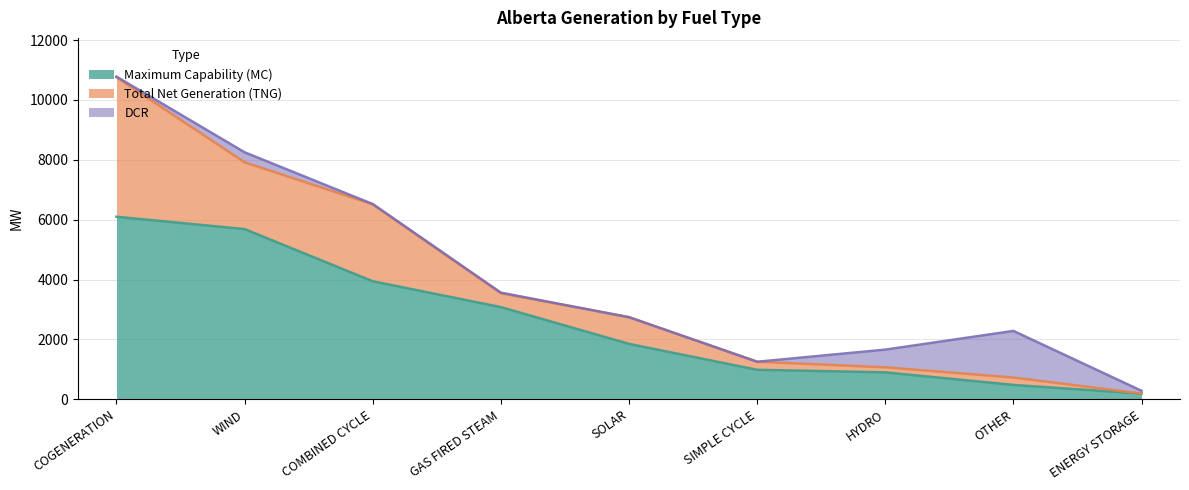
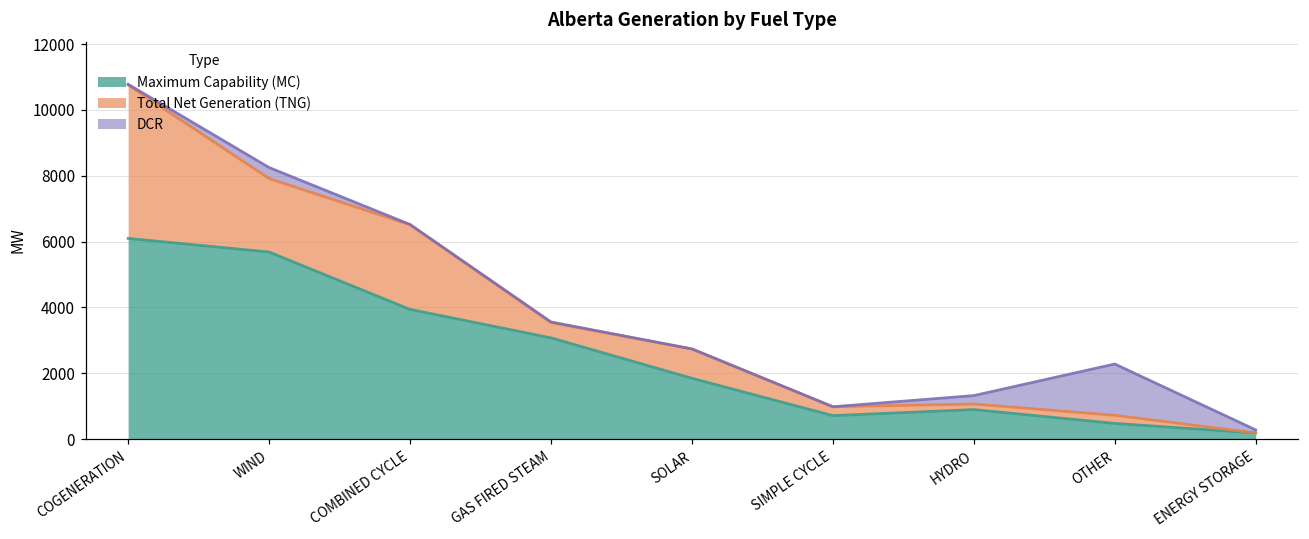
Maximum Capability (MC), SIMPLE CYCLE: 1000 -> 700
DCR, HYDRO: 600 -> 300
